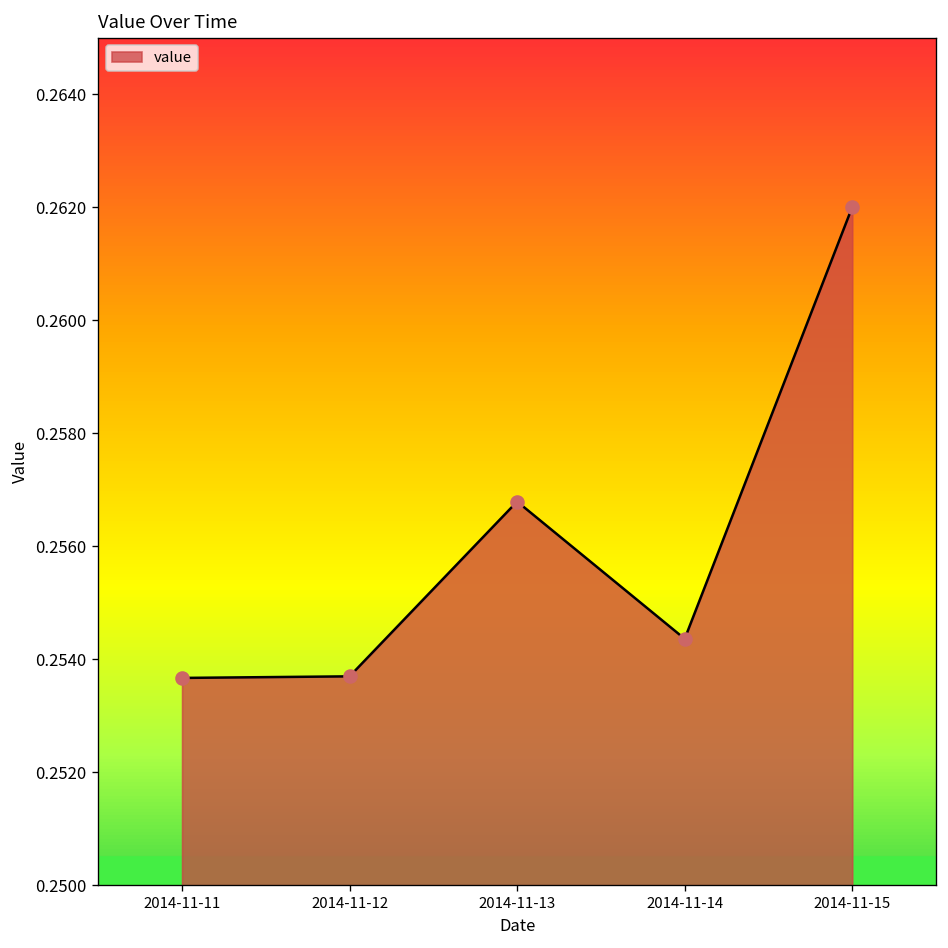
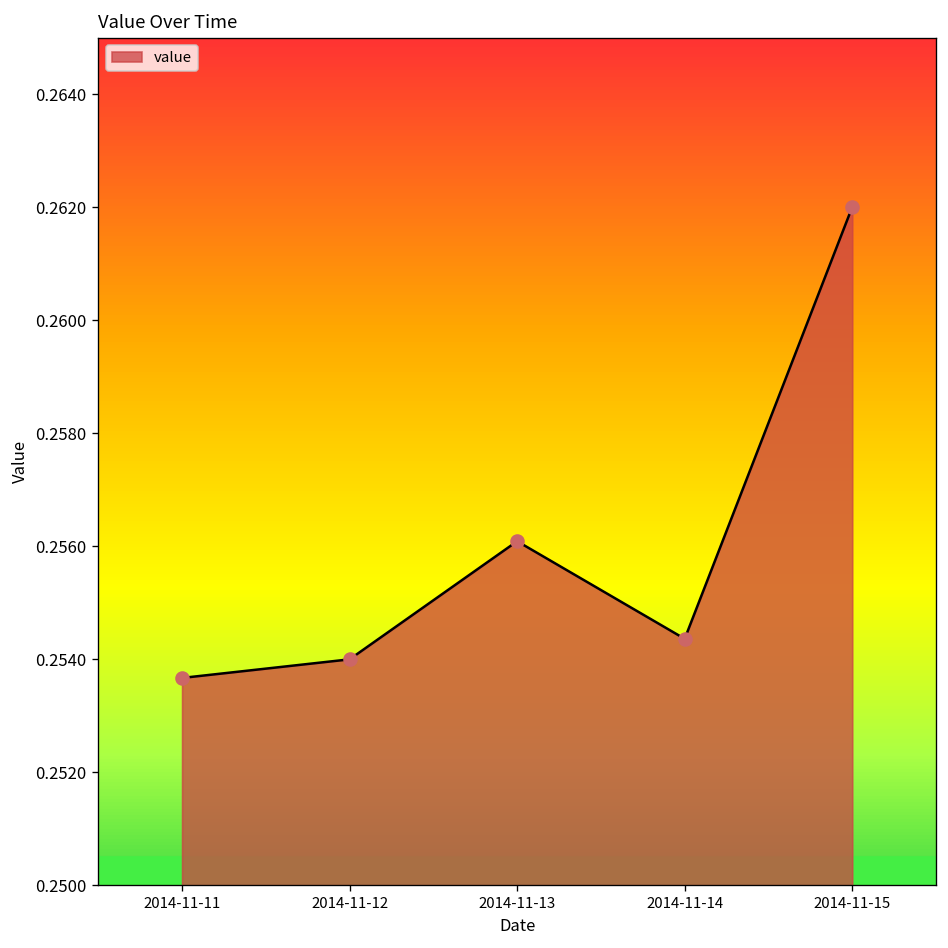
2014-11-12: 0.2537 -> 0.2540
2014-11-13: 0.2568 -> 0.2561
